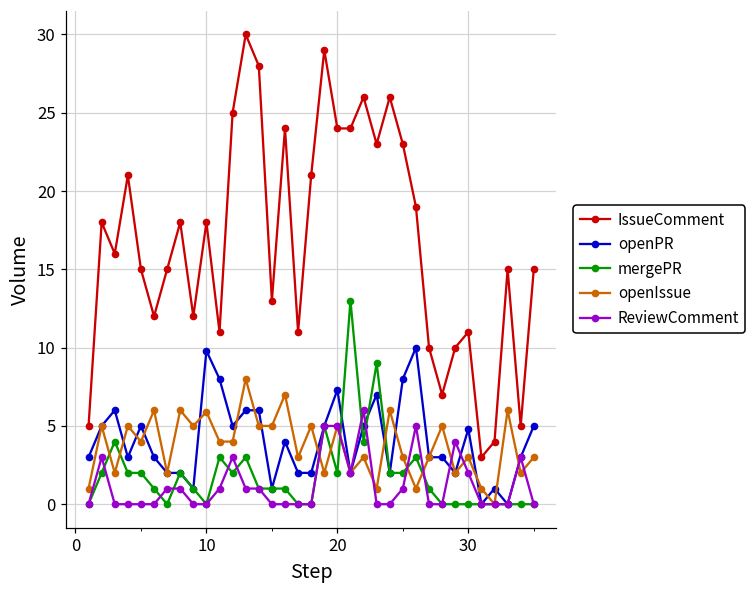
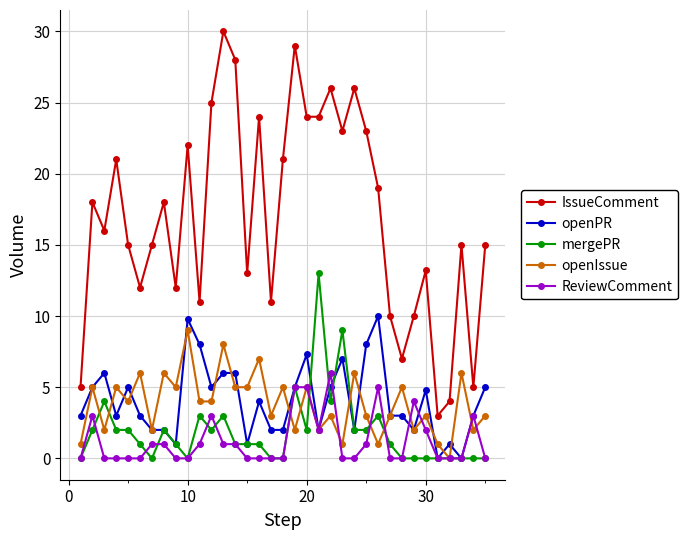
IssueComment, 10: 18 -> 22
openIssue, 10: 5.9 -> 9.0
IssueComment, 30: 11.0 -> 13.2
